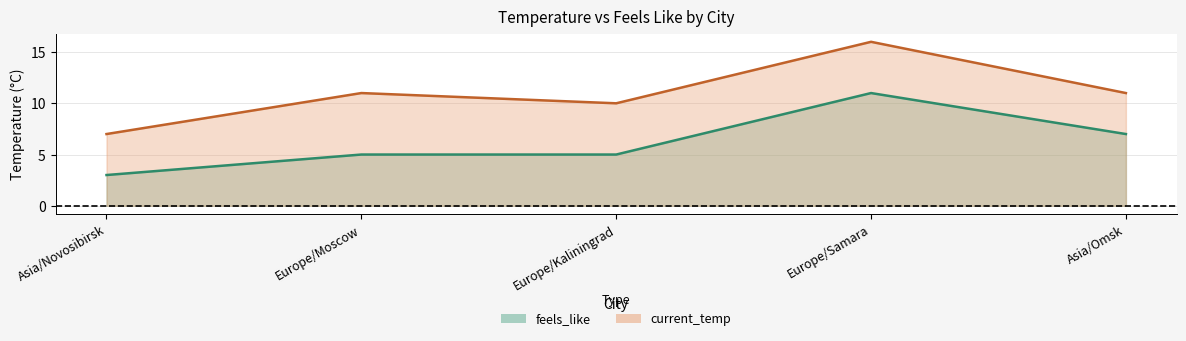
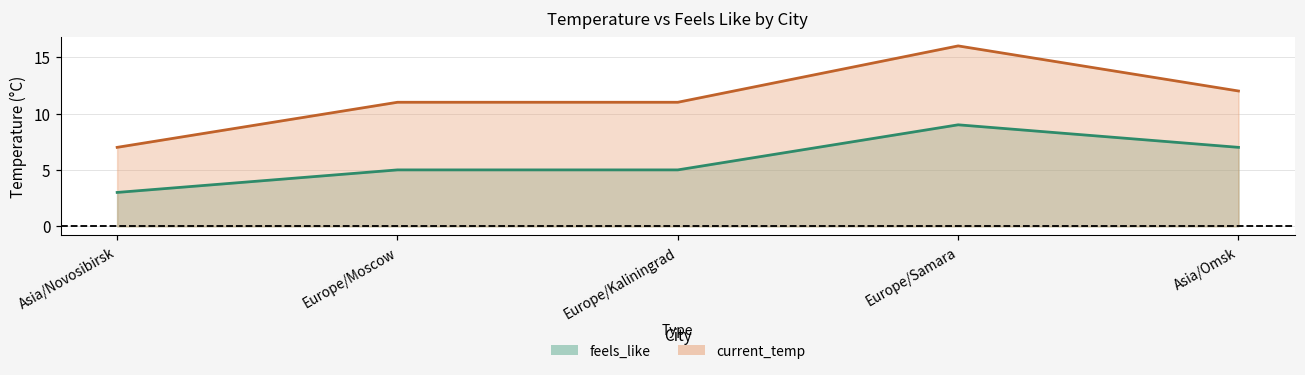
current_temp, Europe/Kaliningrad: 10 -> 11
feels_like, Europe/Samara: 11 -> 9
current_temp, Asia/Omsk: 11 -> 12
